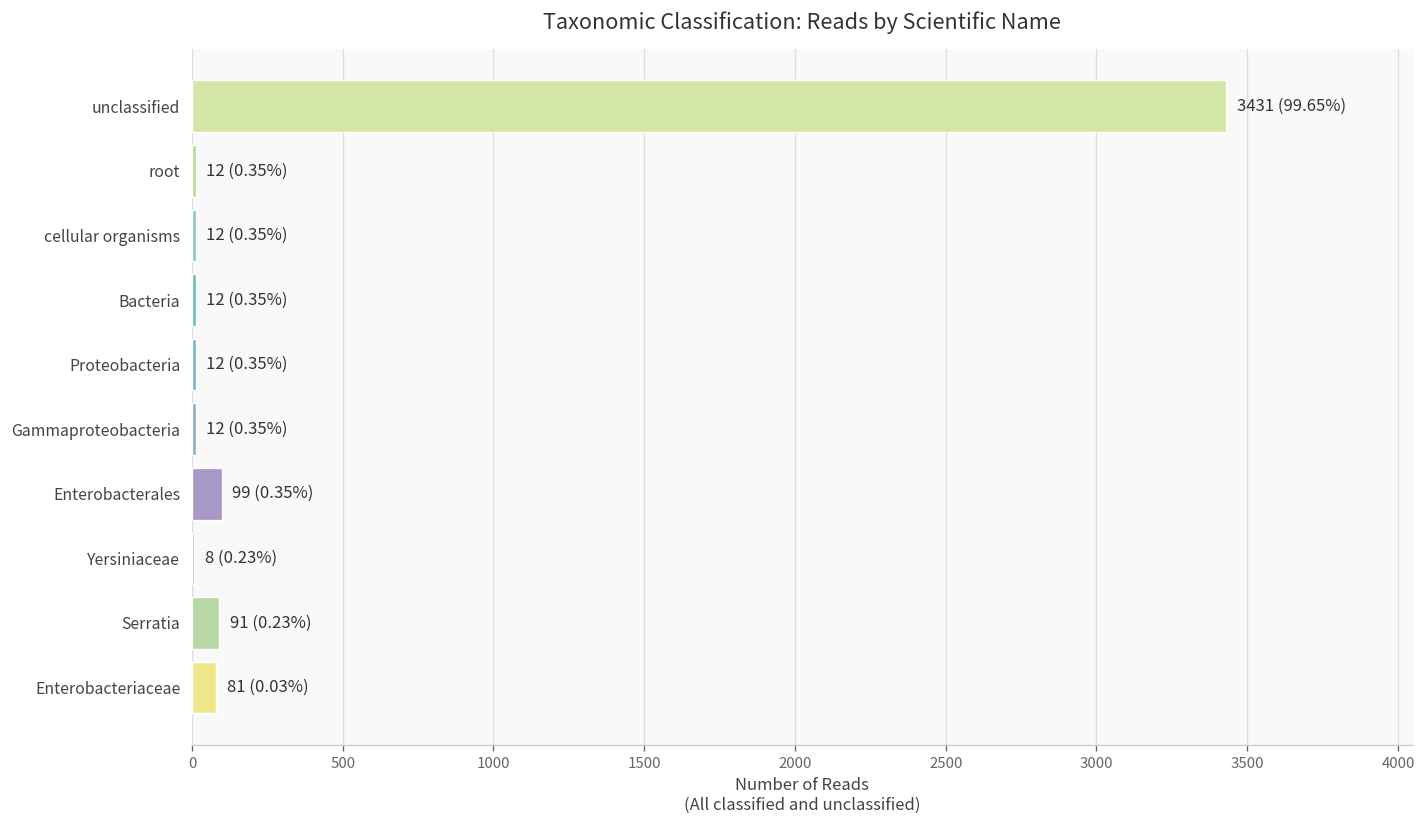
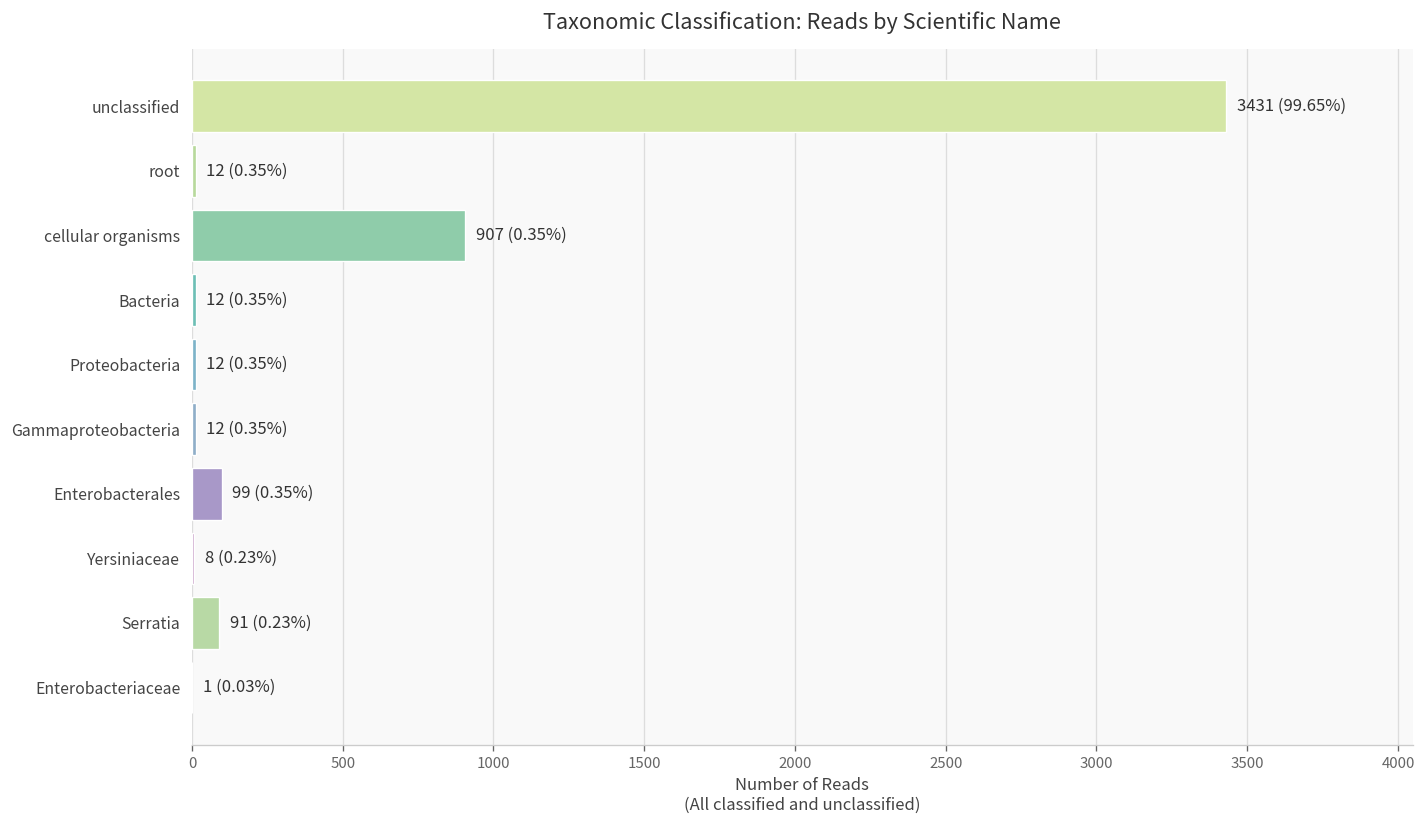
cellular organisms: 12 -> 907
Enterobacteriaceae: 81 -> 1
